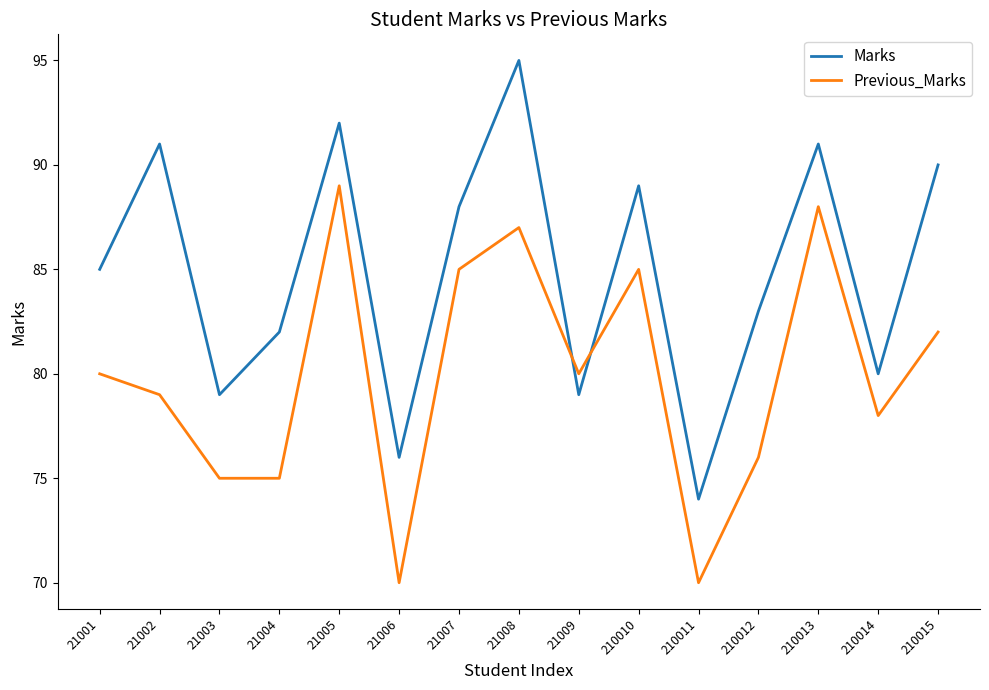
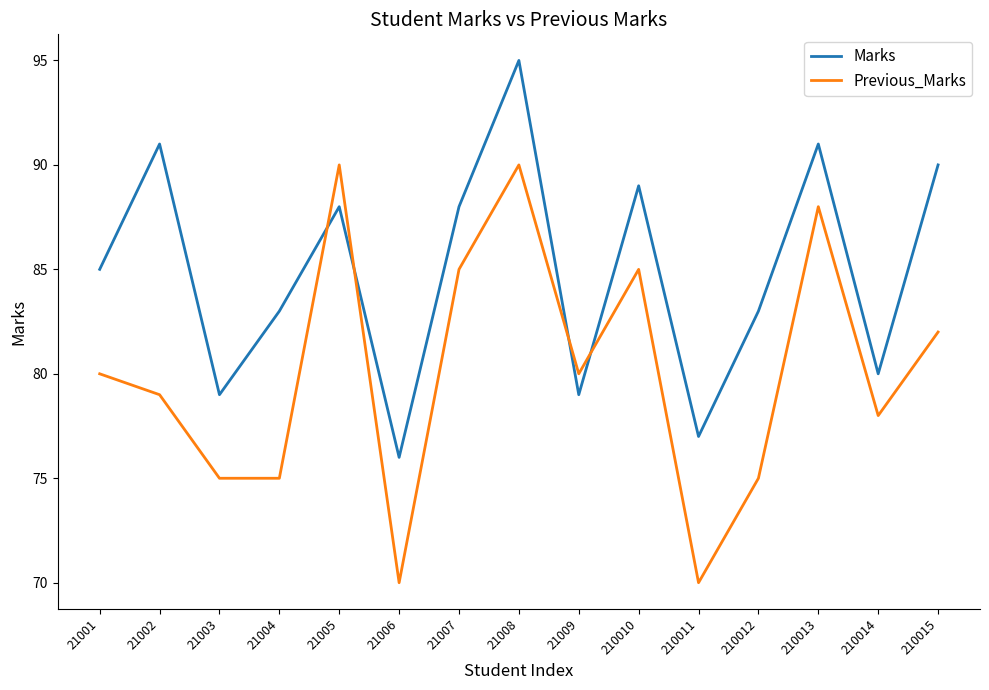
Marks, 21004: 82 -> 83
Marks, 21005: 92 -> 88
Previous_Marks, 21005: 89 -> 90
Previous_Marks, 21008: 87 -> 90
Marks, 210011: 74 -> 77
Previous_Marks, 210012: 76 -> 75
